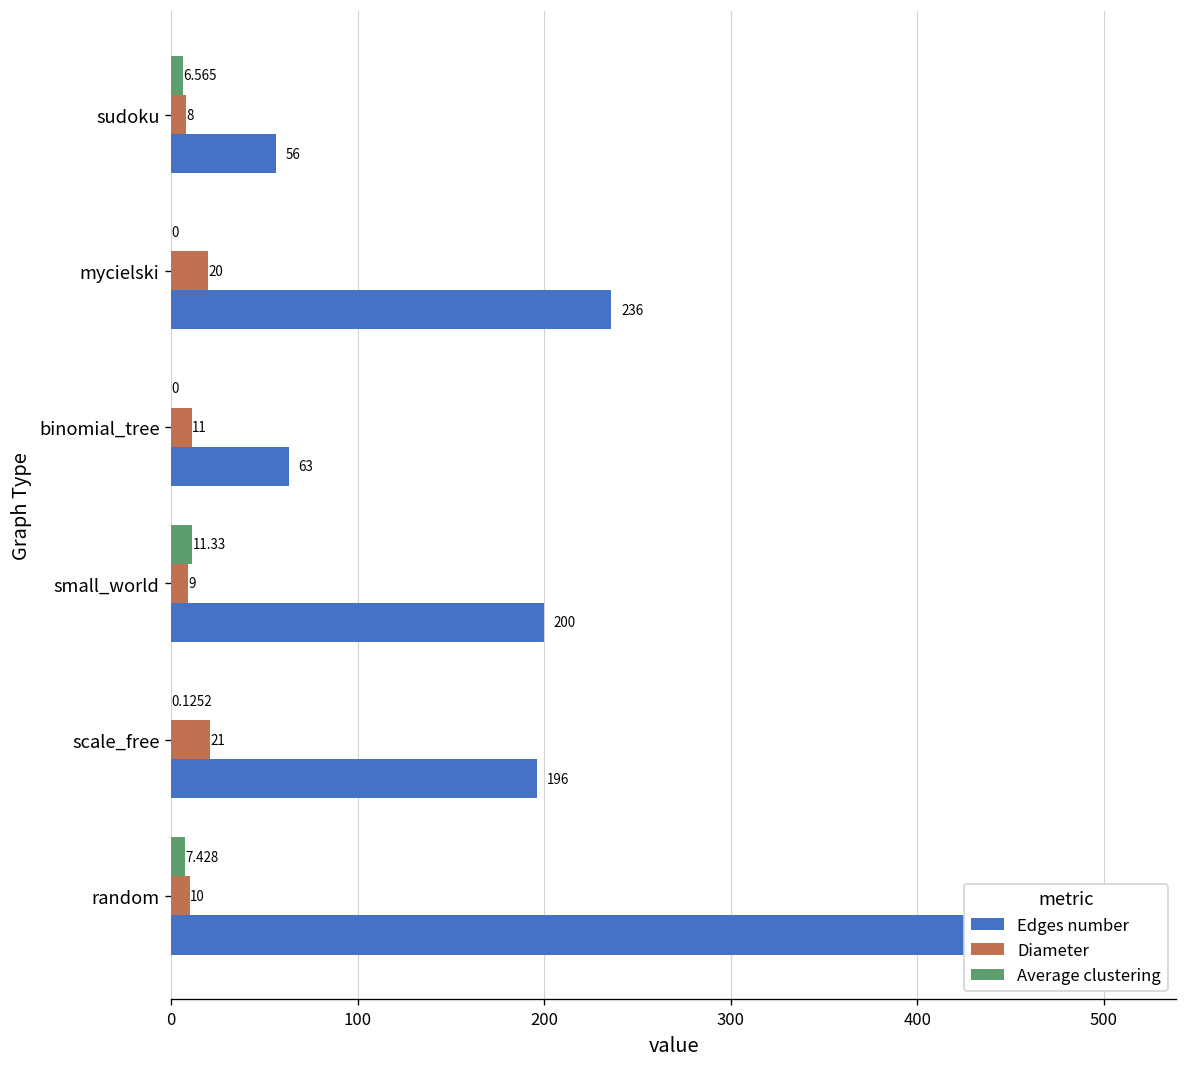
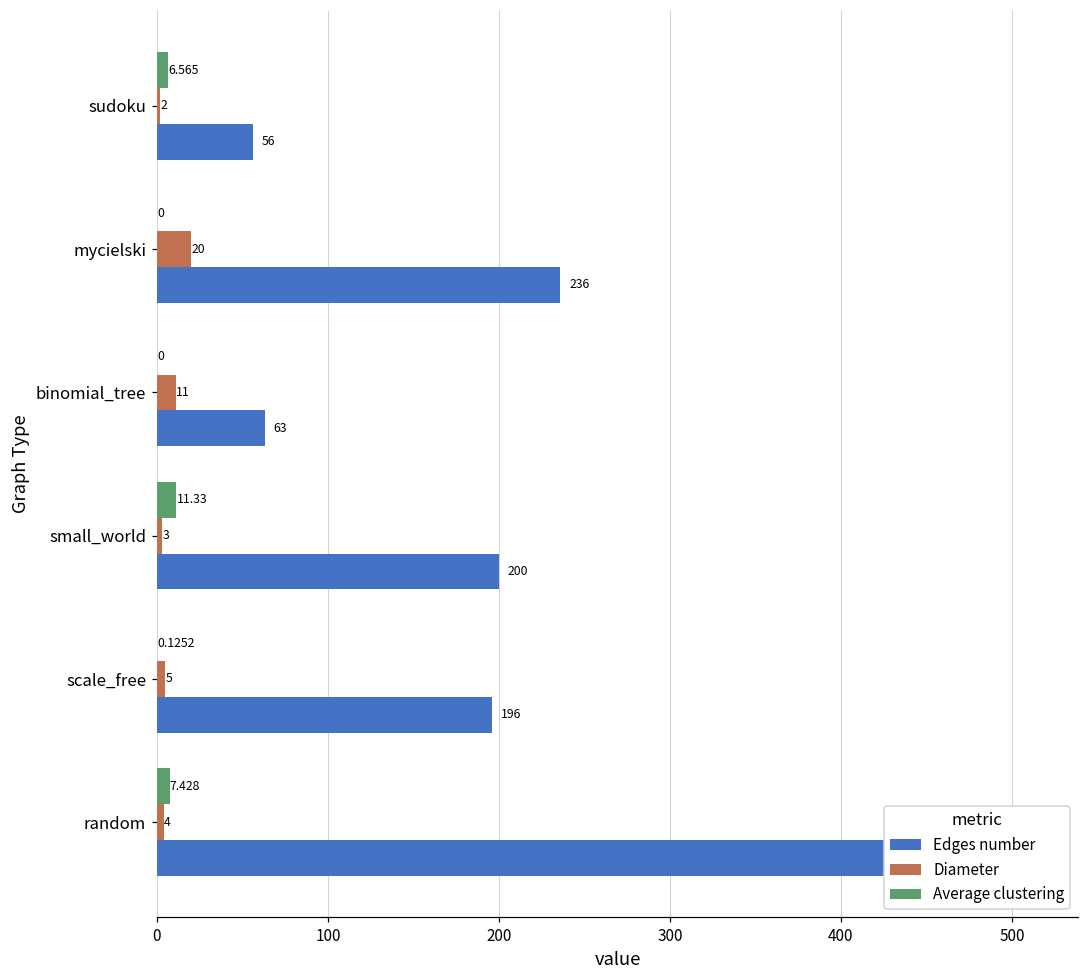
Diameter, sudoku: 8 -> 2
Diameter, small_world: 9 -> 3
Diameter, scale_free: 21 -> 5
Diameter, random: 10 -> 4
